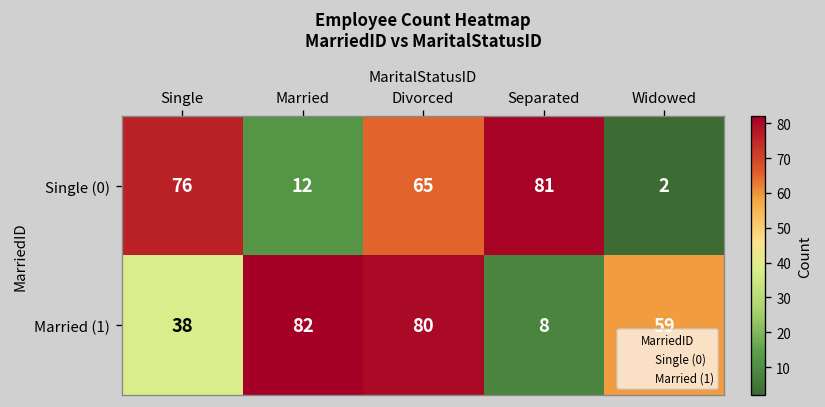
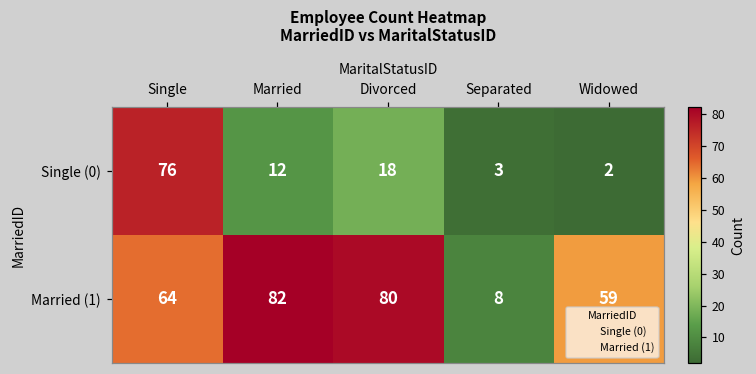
Single (0), Divorced: 65 -> 18
Single (0), Separated: 81 -> 3
Married (1), Single: 38 -> 64
